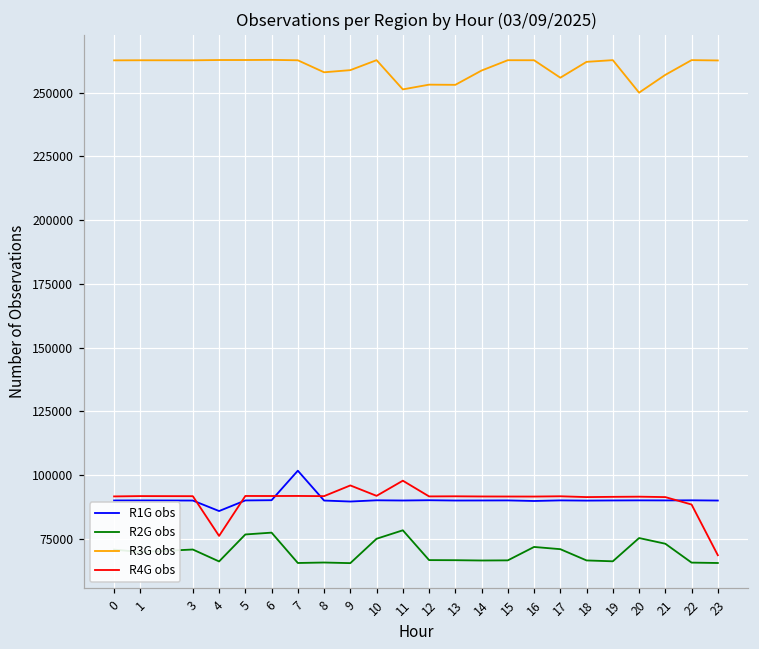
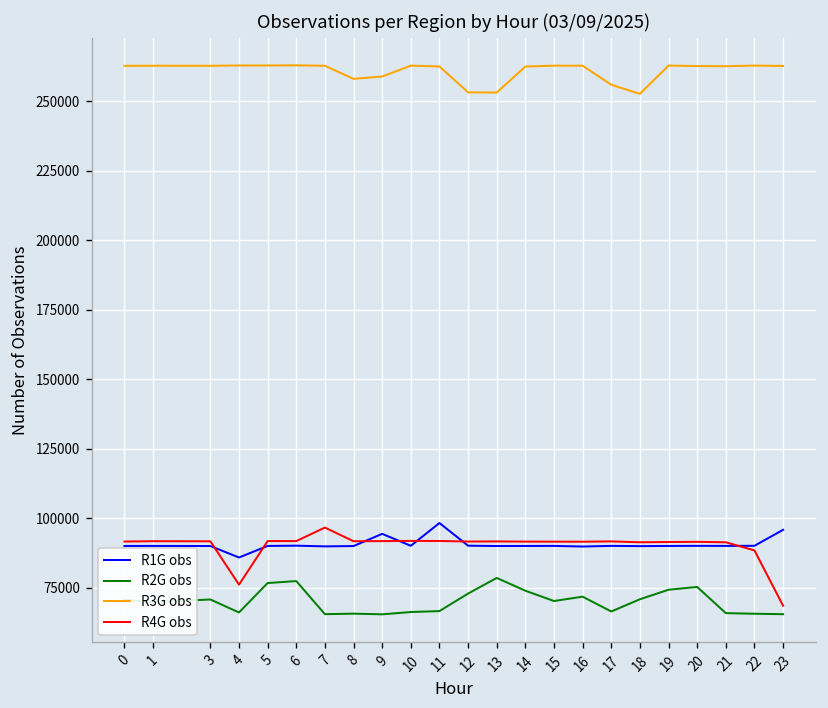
R1G obs, 7: 102000 -> 90000
R4G obs, 7: 92000 -> 97000
R1G obs, 9: 90000 -> 94000
R4G obs, 9: 96000 -> 92000
R2G obs, 10: 75000 -> 66000
R1G obs, 11: 90000 -> 98000
R2G obs, 11: 78000 -> 67000
R3G obs, 11: 251000 -> 262000
R4G obs, 11: 98000 -> 92000
R2G obs, 12: 67000 -> 73000
R2G obs, 13: 67000 -> 79000
R2G obs, 14: 66000 -> 74000
R3G obs, 14: 259000 -> 262000
R2G obs, 15: 67000 -> 70000
R2G obs, 17: 71000 -> 66000
R2G obs, 18: 66000 -> 71000
R3G obs, 18: 262000 -> 253000
R2G obs, 19: 66000 -> 74000
R3G obs, 20: 250000 -> 263000
R2G obs, 21: 73000 -> 66000
R3G obs, 21: 257000 -> 263000
R1G obs, 23: 90000 -> 96000
